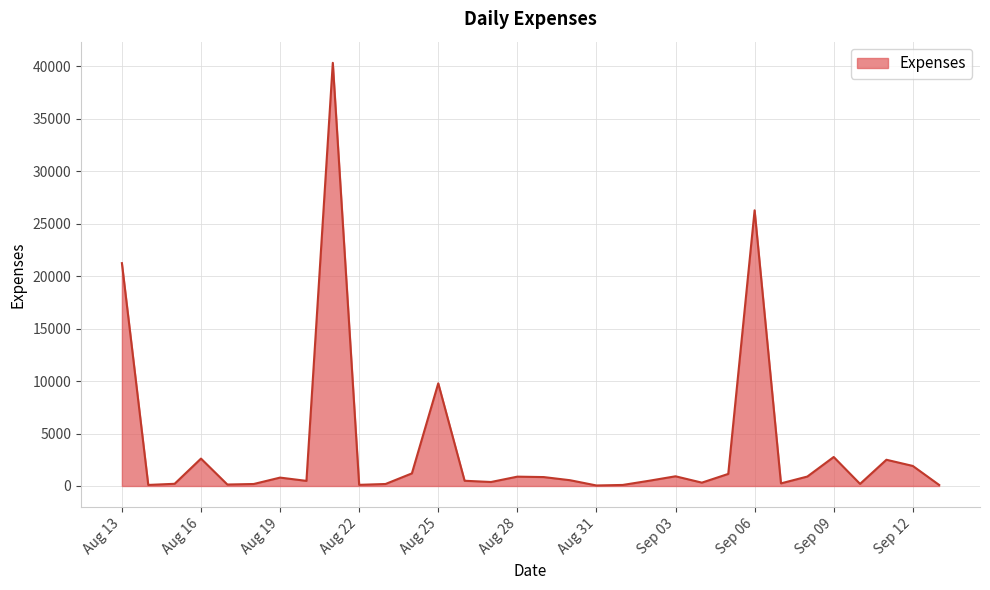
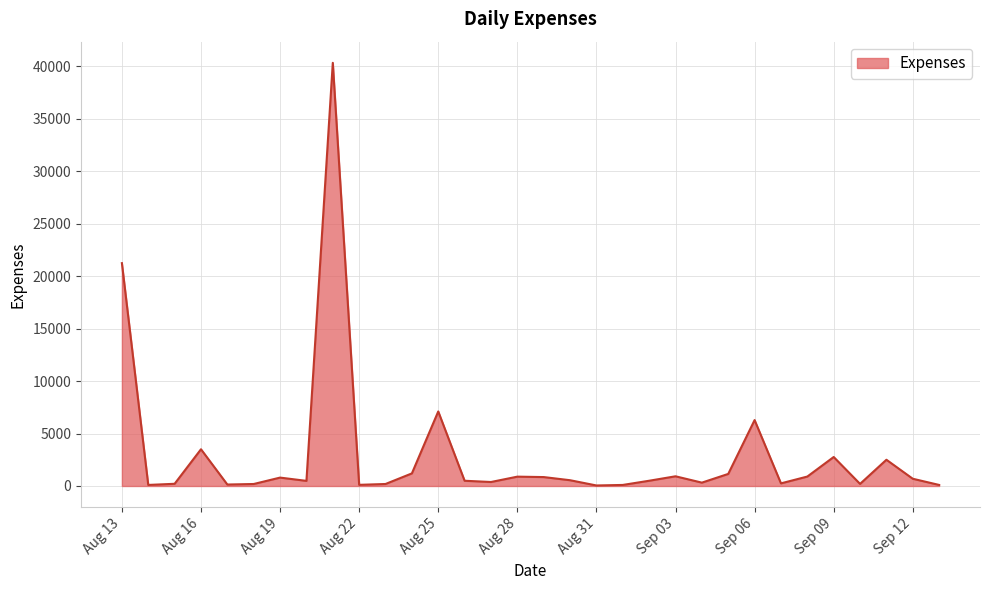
Aug 16: 2600 -> 3500
Aug 25: 9800 -> 7100
Sep 06: 26300 -> 6300
Sep 12: 1900 -> 700
